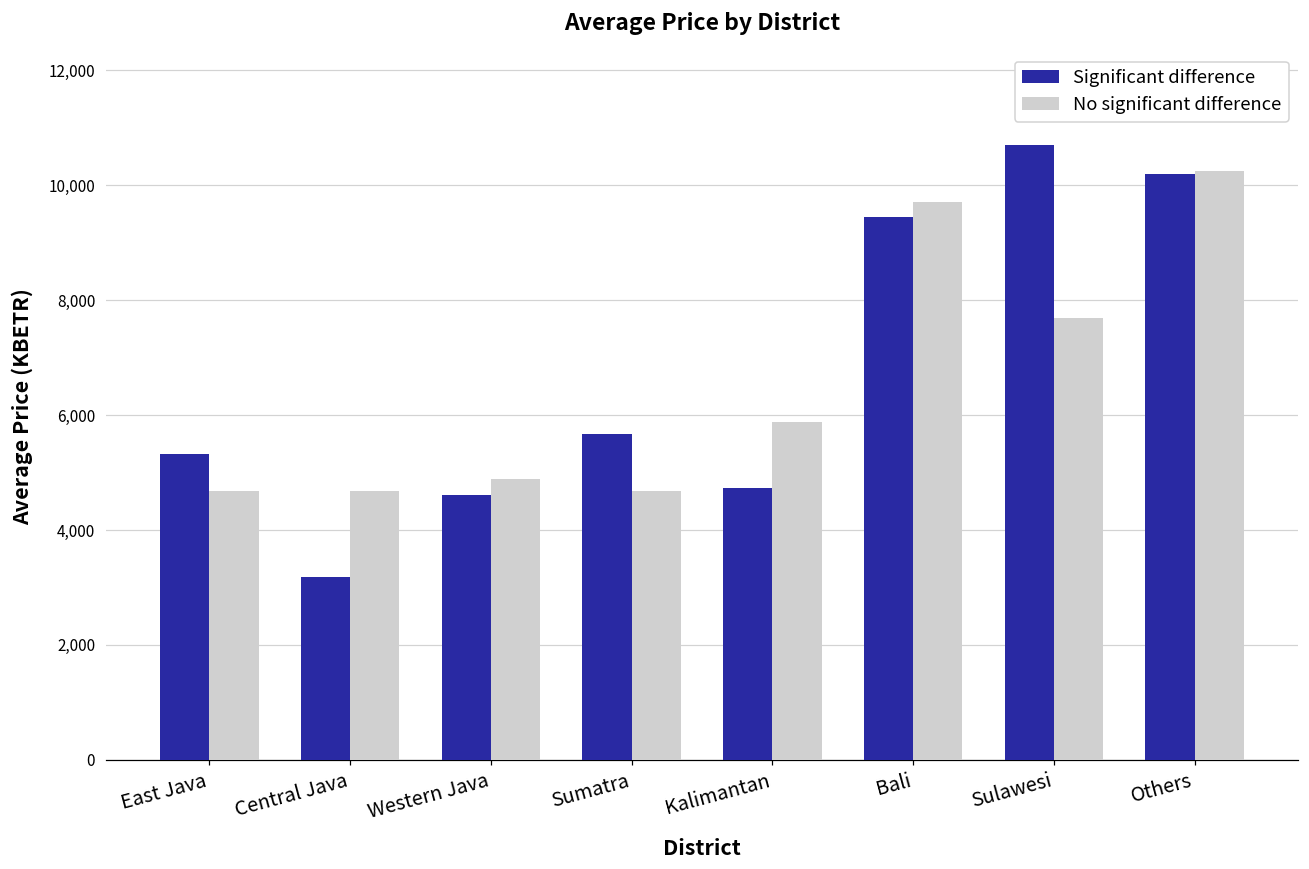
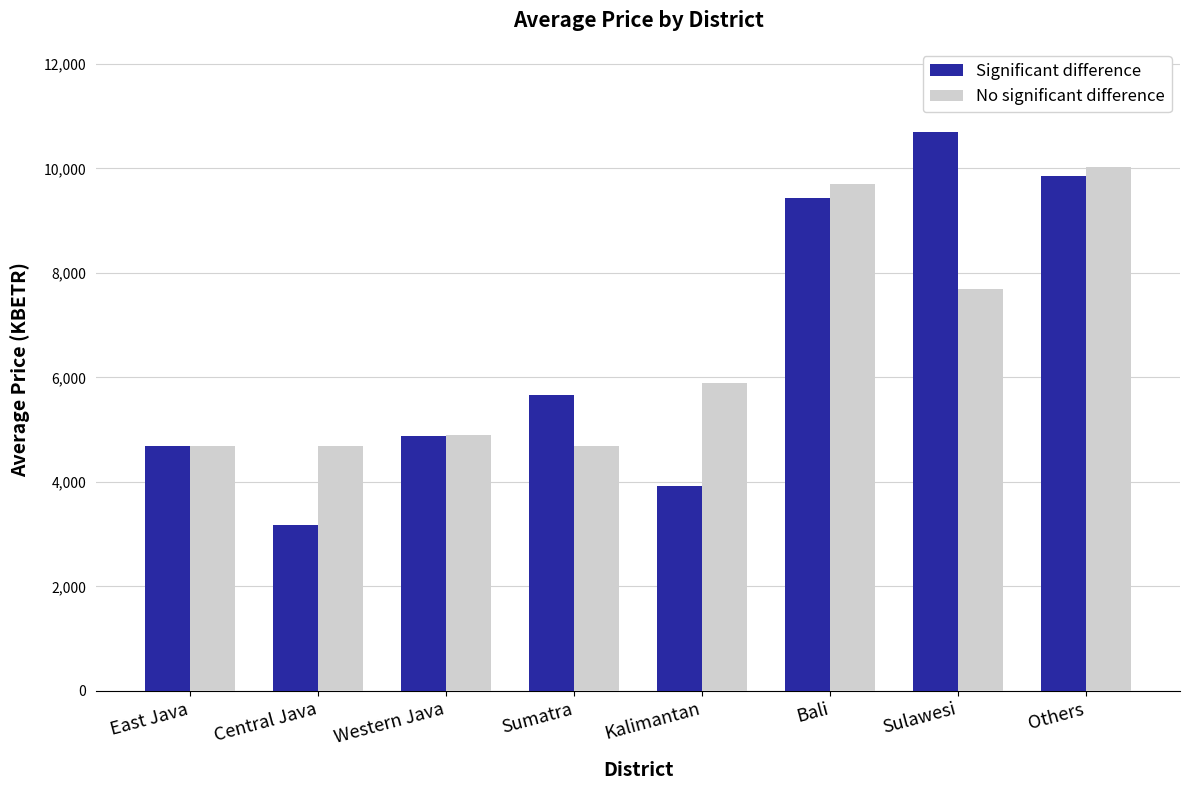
Significant difference, East Java: 5,300 -> 4,700
Significant difference, Western Java: 4,600 -> 4,900
Significant difference, Kalimantan: 4,700 -> 3,900
Significant difference, Others: 10,200 -> 9,900
No significant difference, Others: 10,200 -> 10,000
